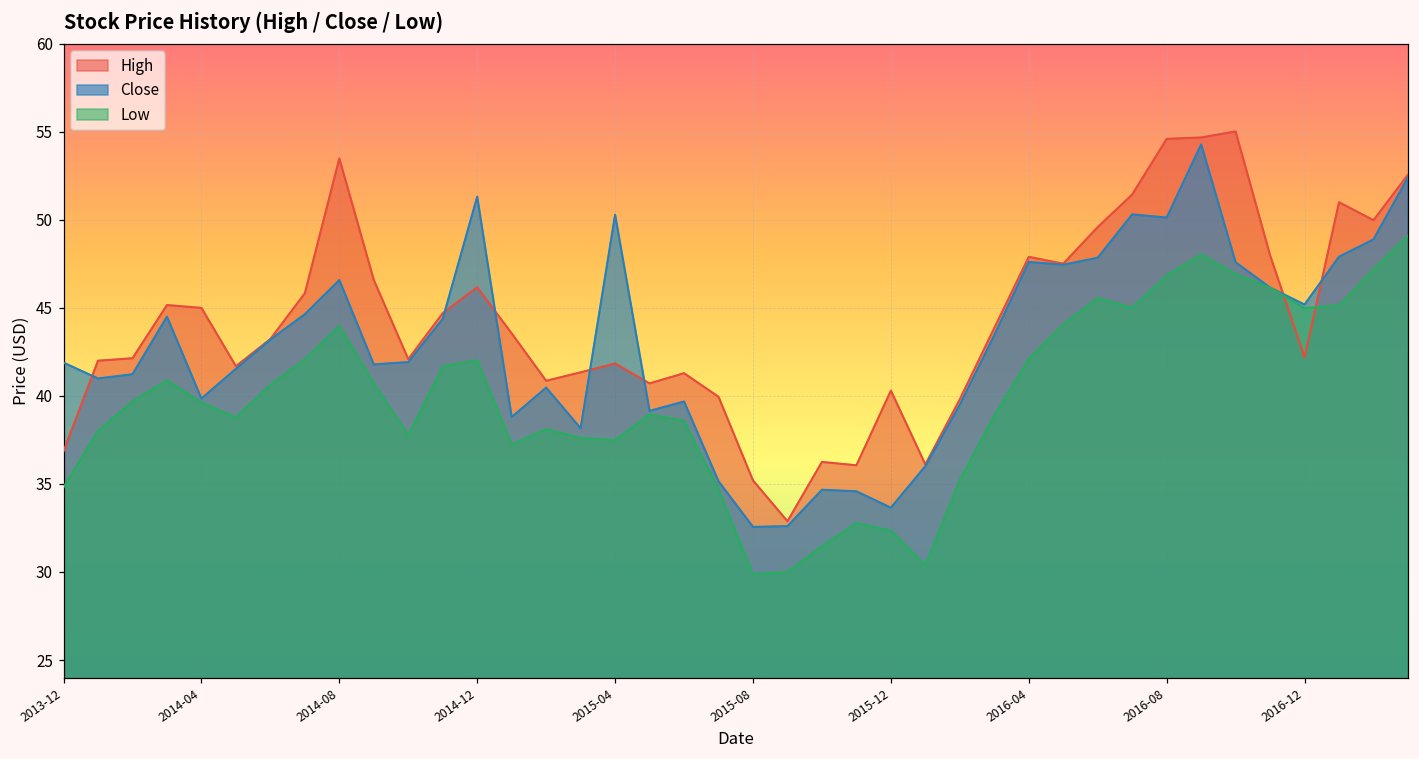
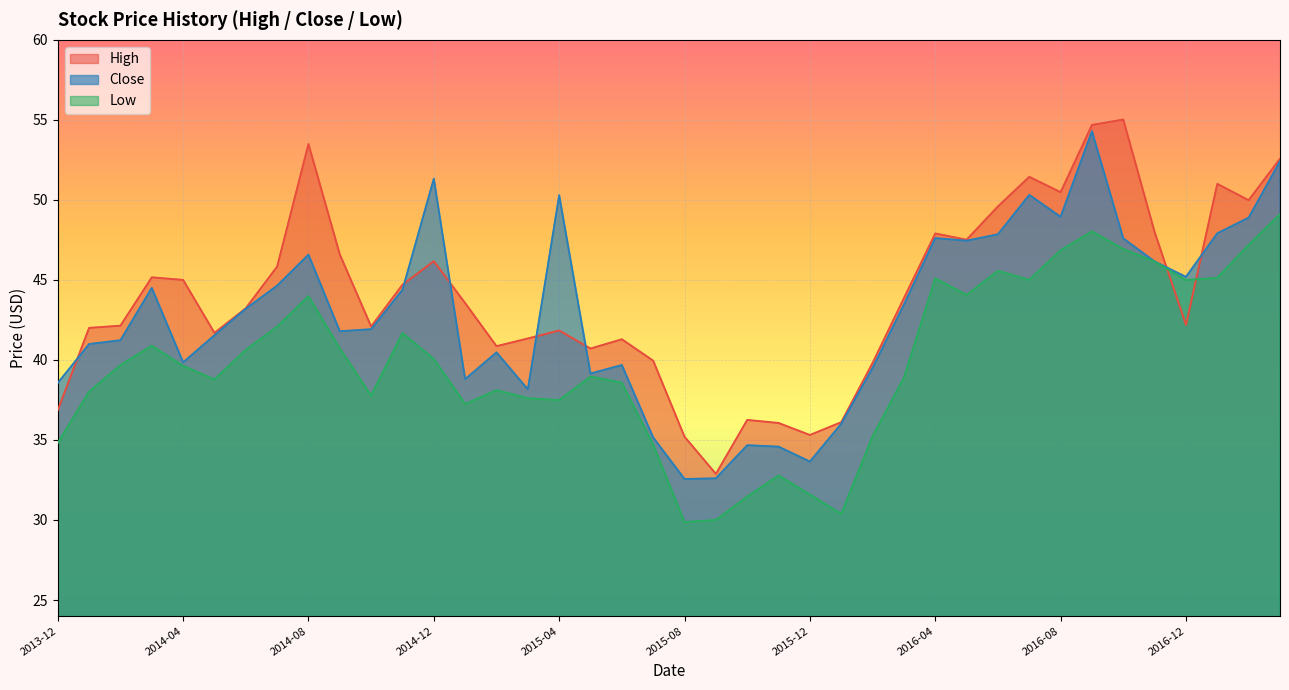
Close, 2013-12: 41.9 -> 38.6
Low, 2014-12: 42.0 -> 40.1
High, 2015-12: 40.3 -> 35.3
Low, 2015-12: 32.3 -> 31.6
Low, 2016-04: 42.1 -> 45.1
High, 2016-08: 54.6 -> 50.5
Close, 2016-08: 50.1 -> 48.9
